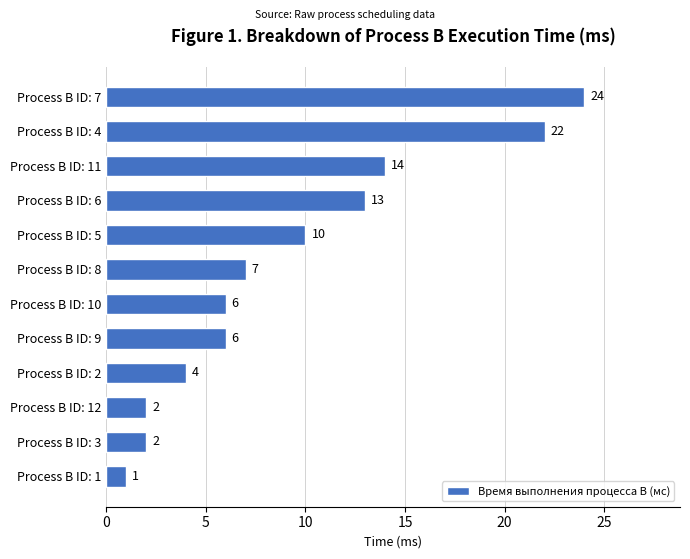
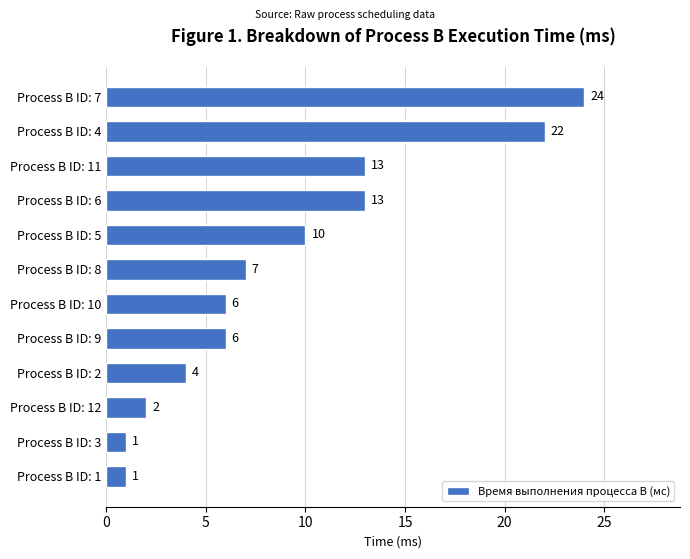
Process B ID: 11: 14 -> 13
Process B ID: 3: 2 -> 1
